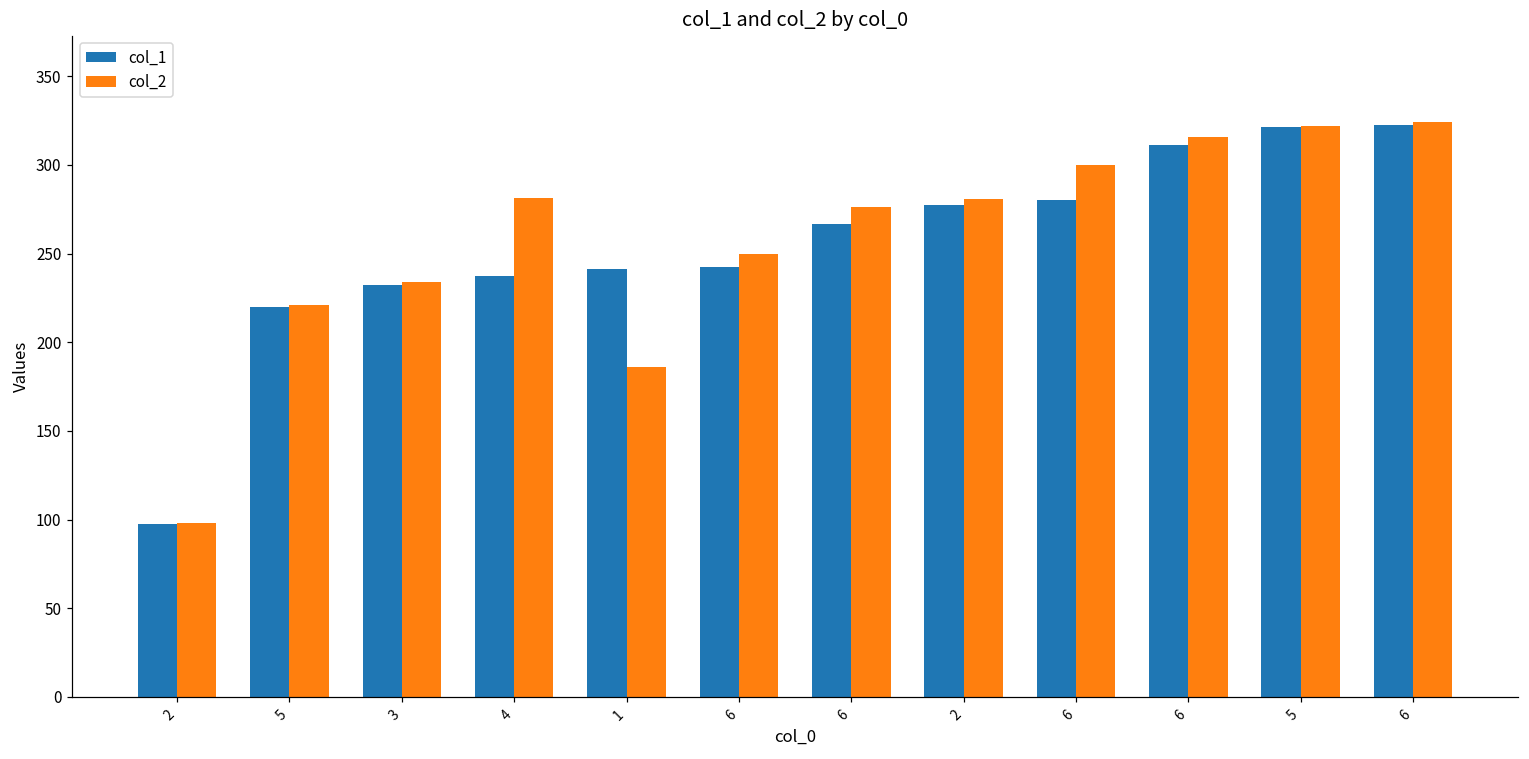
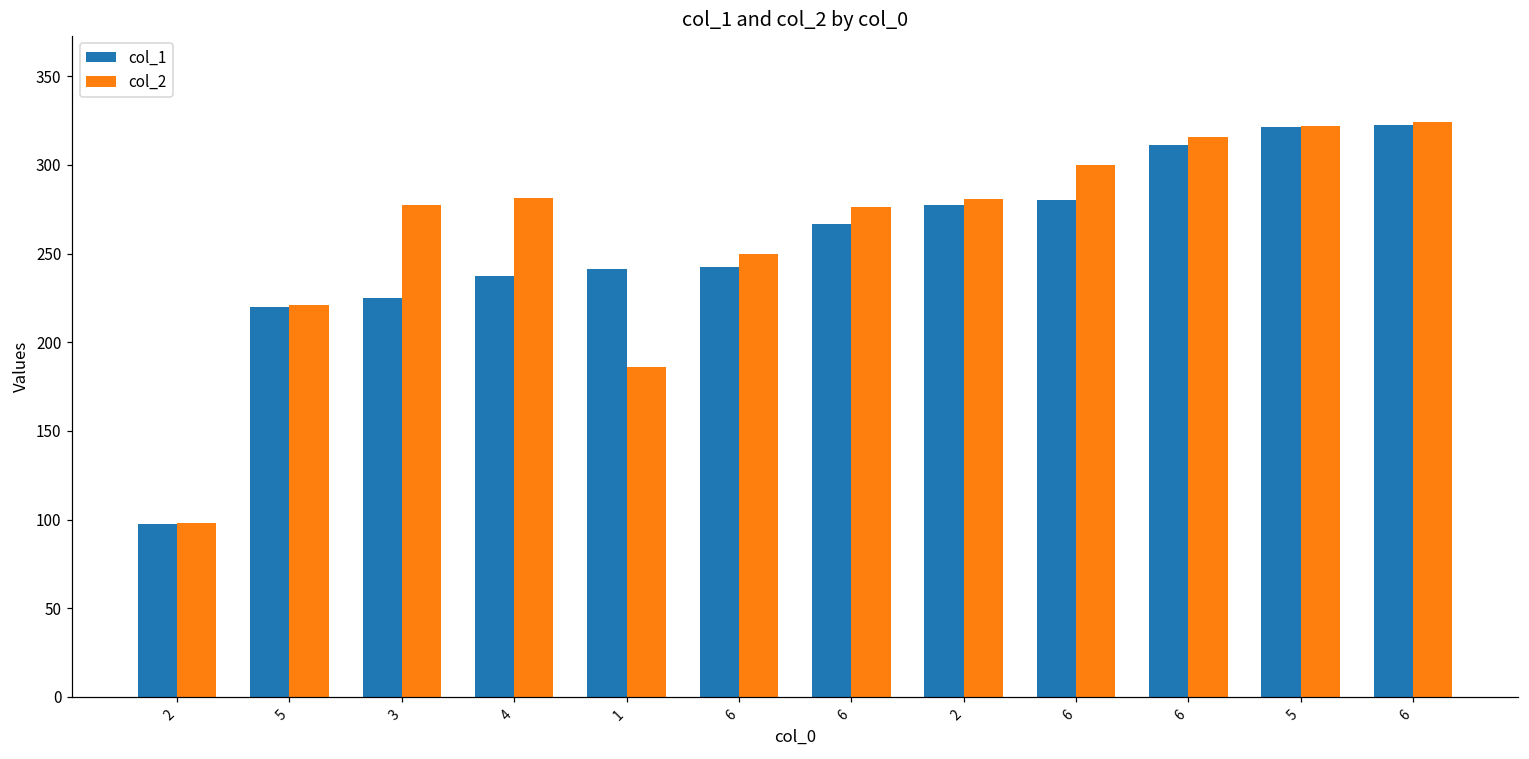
col_1, 3: 233 -> 225
col_2, 3: 234 -> 277
